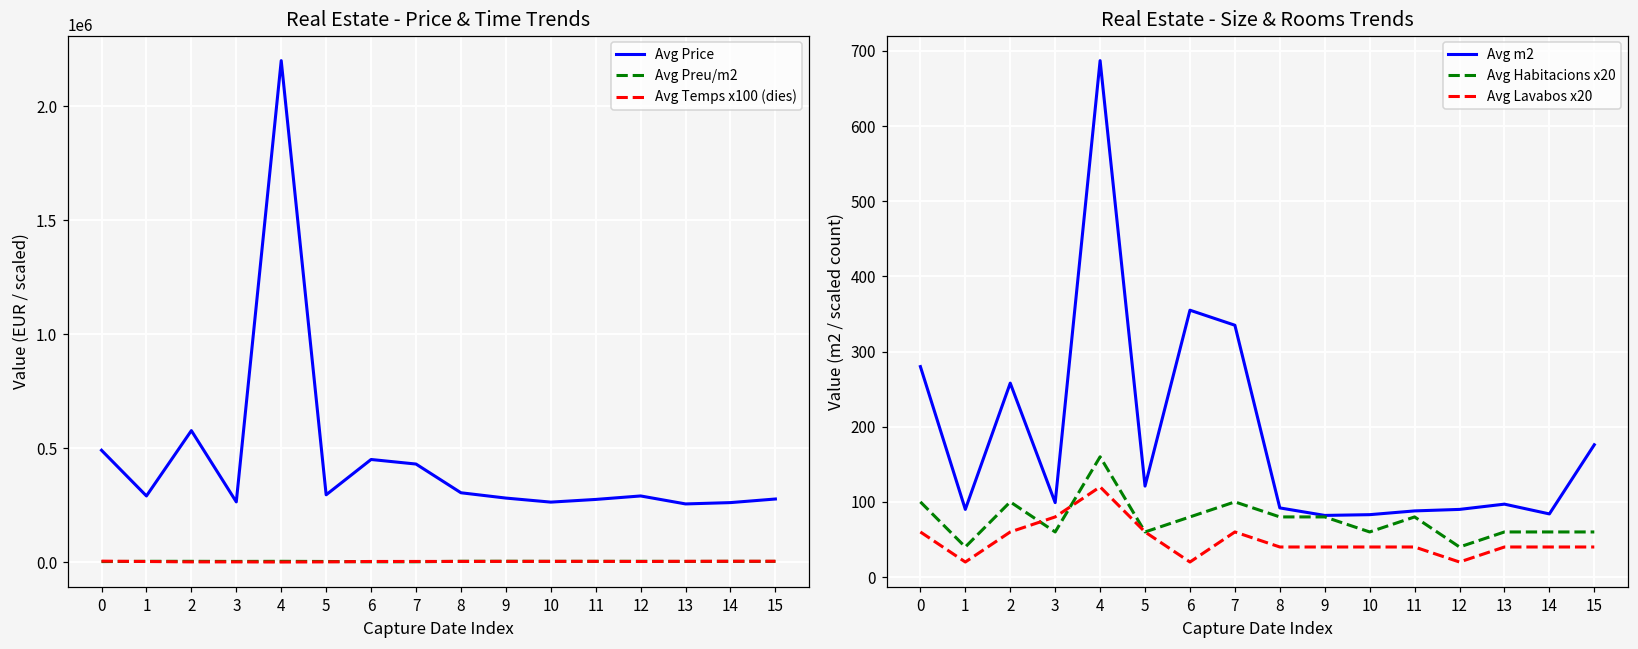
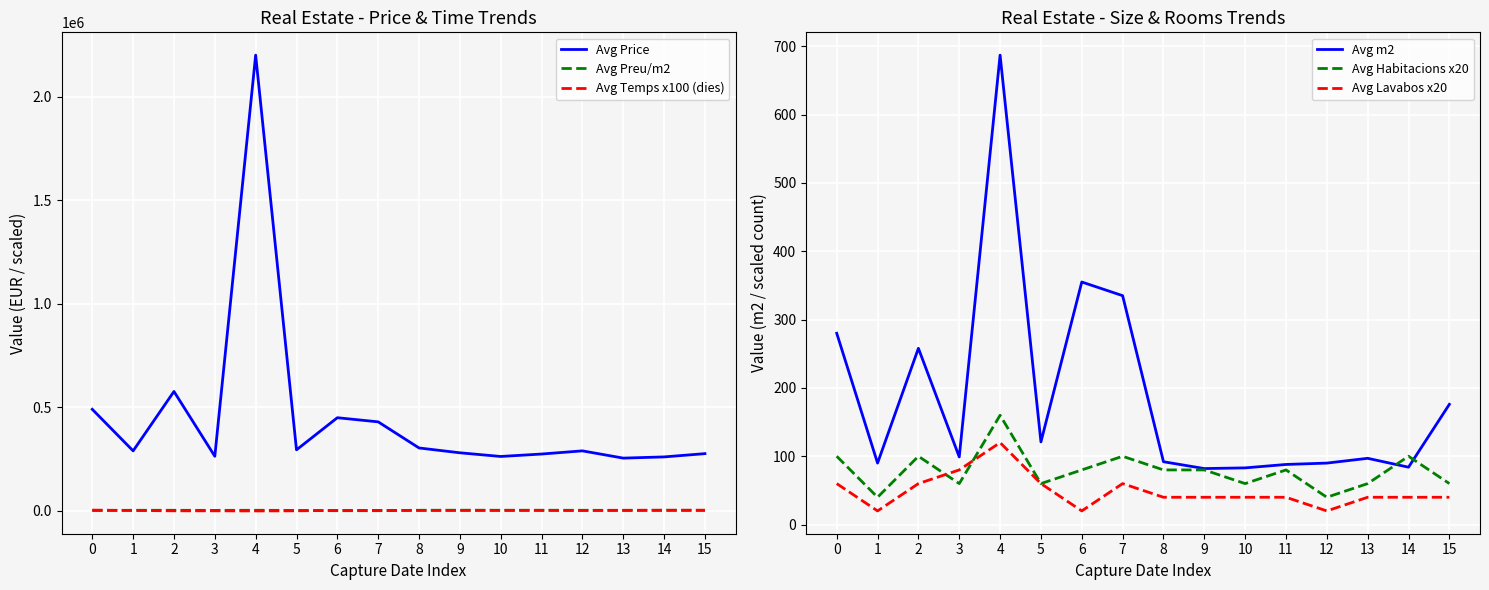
Real Estate - Size & Rooms Trends, Avg Habitacions x20, 14: 60 -> 100
